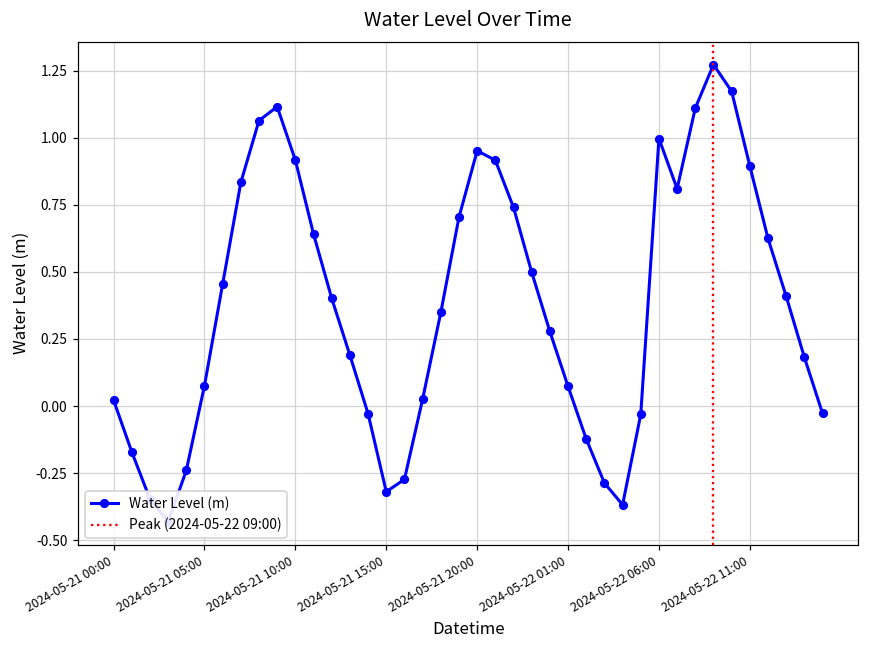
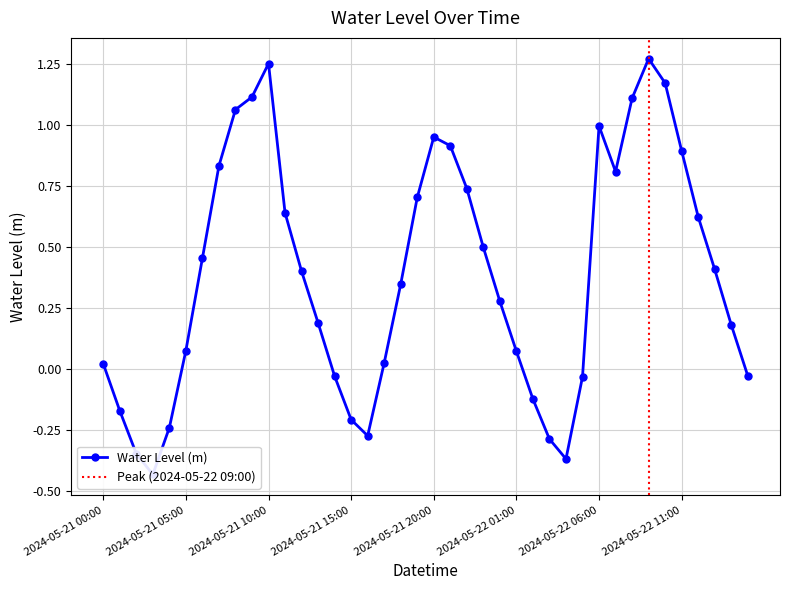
2024-05-21 10:00: 0.92 -> 1.25
2024-05-21 15:00: -0.32 -> -0.21
